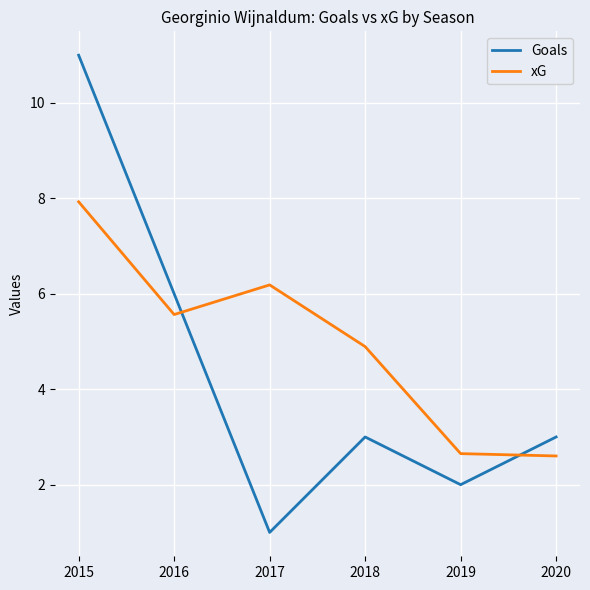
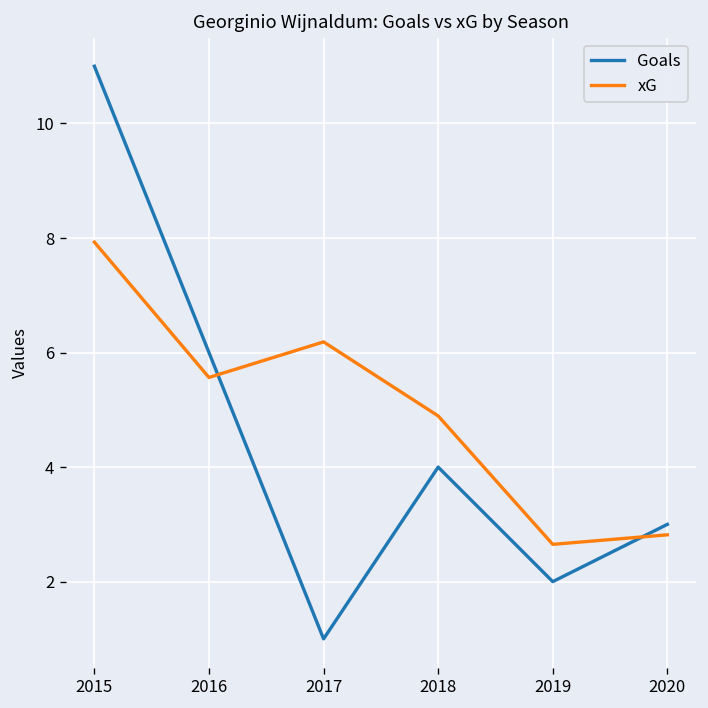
Goals, 2018: 3 -> 4
xG, 2020: 2.6 -> 2.8
